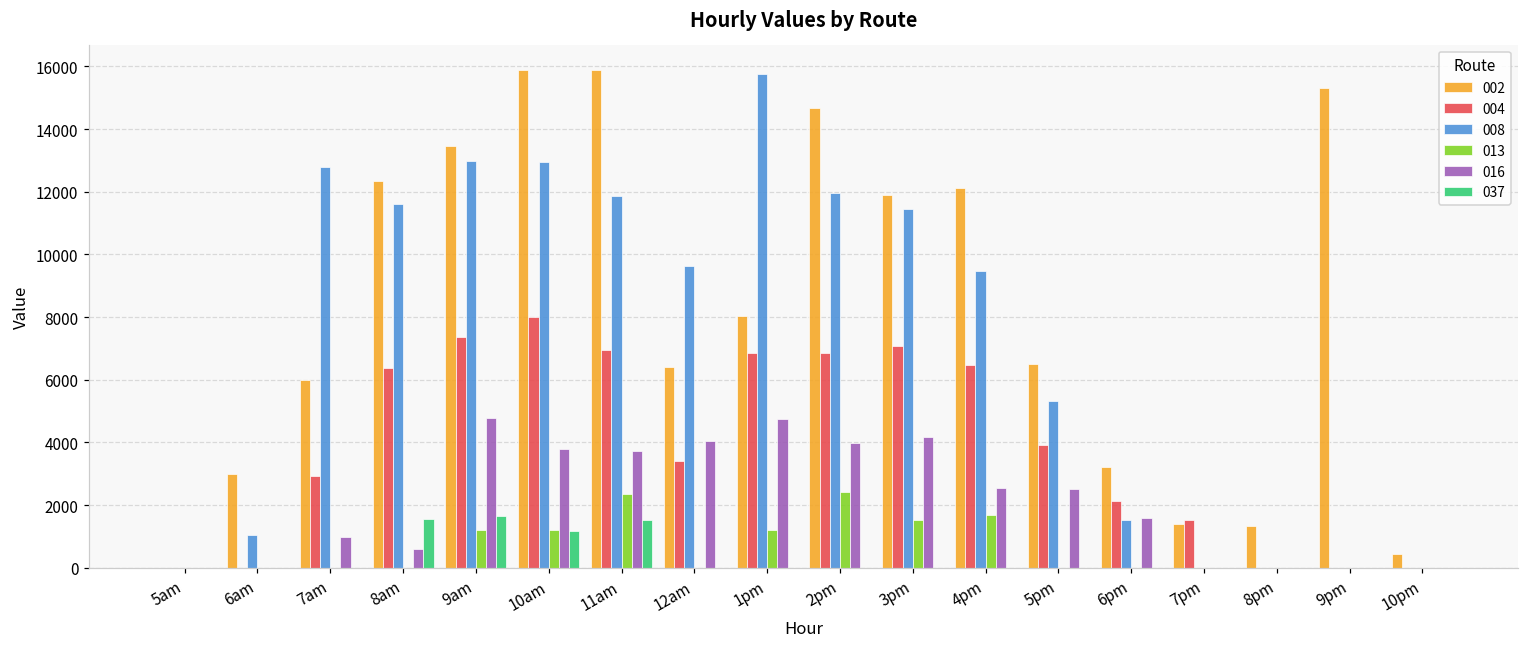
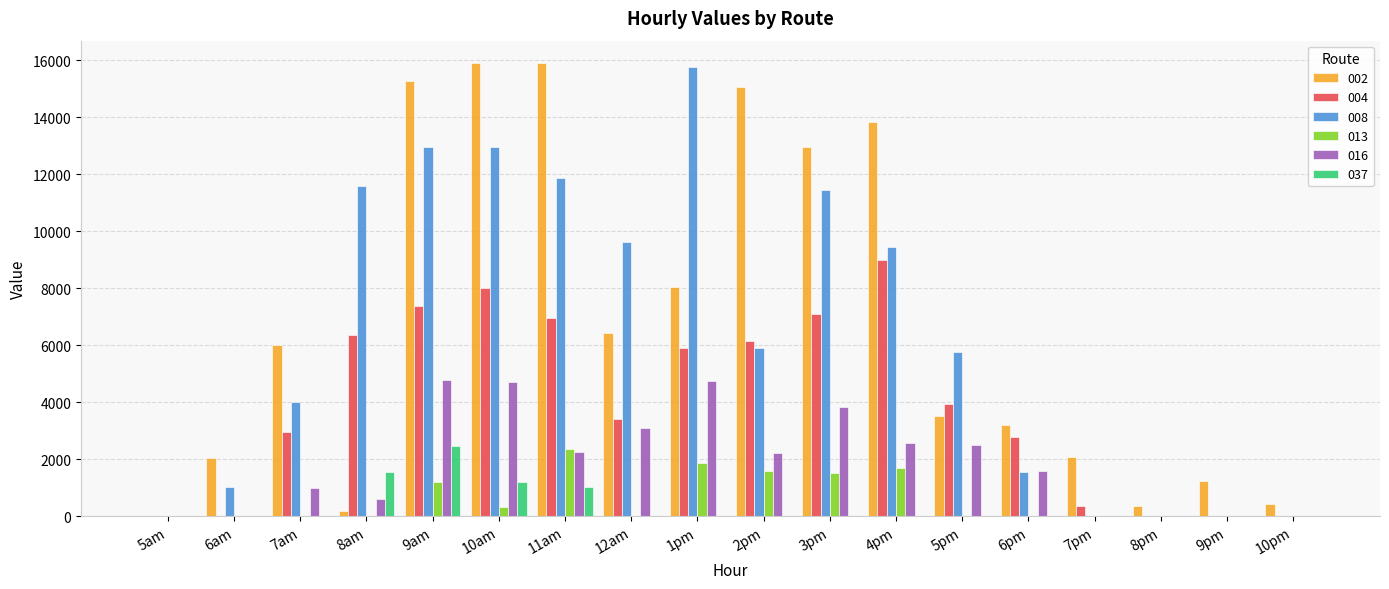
002, 6am: 3000 -> 2100
008, 7am: 12800 -> 4000
002, 8am: 12300 -> 200
002, 9am: 13500 -> 15300
037, 9am: 1600 -> 2500
013, 10am: 1200 -> 300
016, 10am: 3800 -> 4700
016, 11am: 3700 -> 2300
037, 11am: 1500 -> 1000
016, 12am: 4000 -> 3100
004, 1pm: 6900 -> 5900
013, 1pm: 1200 -> 1900
002, 2pm: 14700 -> 15100
004, 2pm: 6900 -> 6200
008, 2pm: 12000 -> 5900
013, 2pm: 2400 -> 1600
016, 2pm: 4000 -> 2200
002, 3pm: 11900 -> 13000
016, 3pm: 4200 -> 3800
002, 4pm: 12100 -> 13800
004, 4pm: 6500 -> 9000
002, 5pm: 6500 -> 3500
008, 5pm: 5300 -> 5800
004, 6pm: 2100 -> 2800
002, 7pm: 1400 -> 2100
004, 7pm: 1500 -> 400
002, 8pm: 1300 -> 400
002, 9pm: 15300 -> 1200
